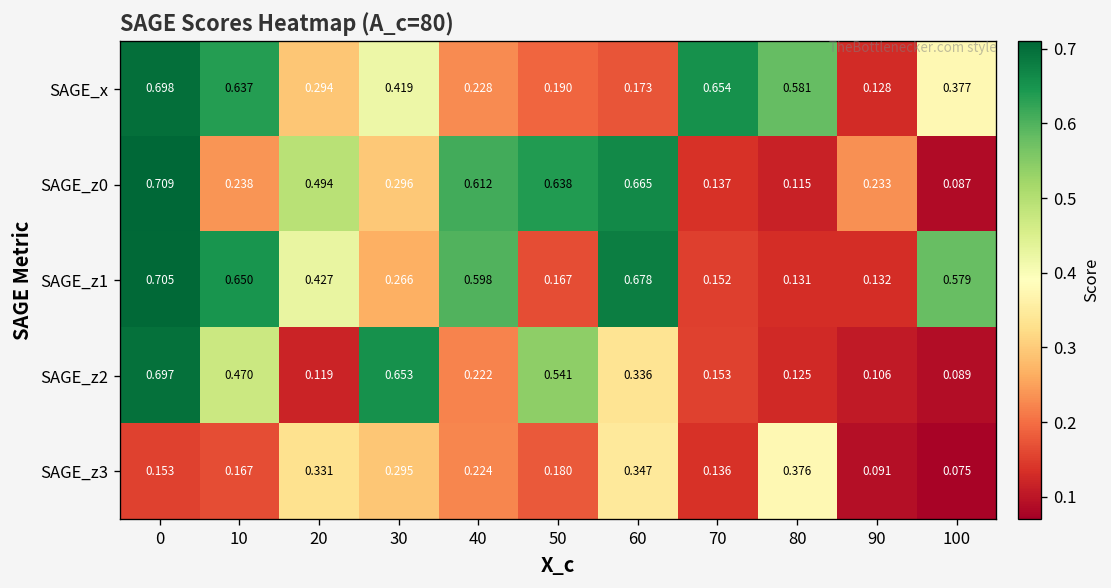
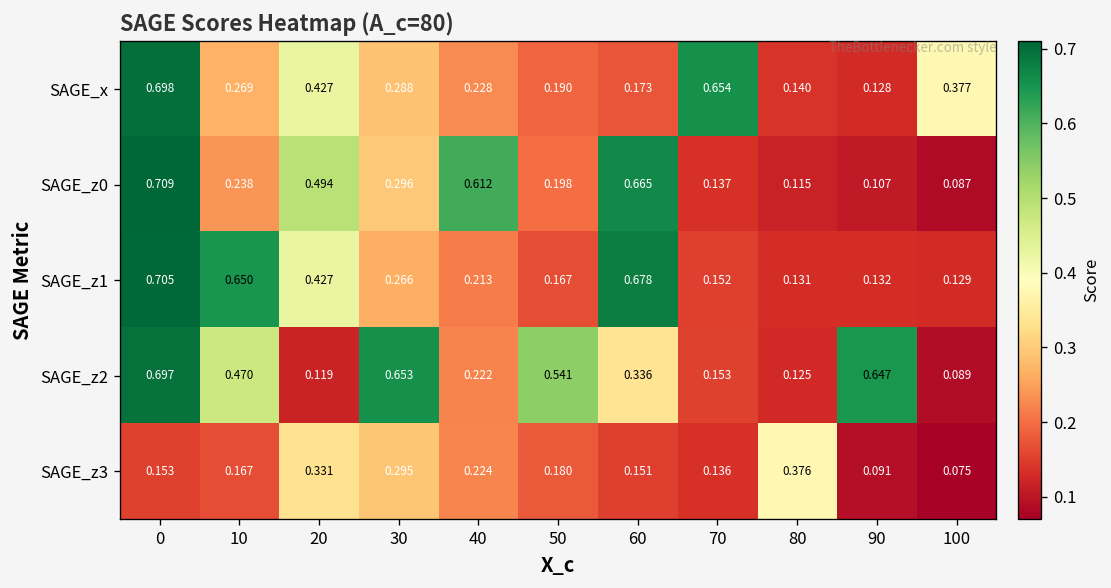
SAGE_x, 10: 0.637 -> 0.269
SAGE_x, 20: 0.294 -> 0.427
SAGE_x, 30: 0.419 -> 0.288
SAGE_x, 80: 0.581 -> 0.140
SAGE_z0, 50: 0.638 -> 0.198
SAGE_z0, 90: 0.233 -> 0.107
SAGE_z1, 40: 0.598 -> 0.213
SAGE_z1, 100: 0.579 -> 0.129
SAGE_z2, 90: 0.106 -> 0.647
SAGE_z3, 60: 0.347 -> 0.151
